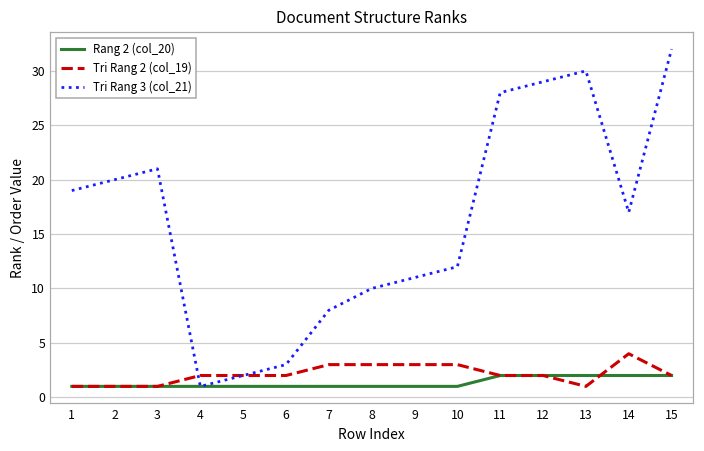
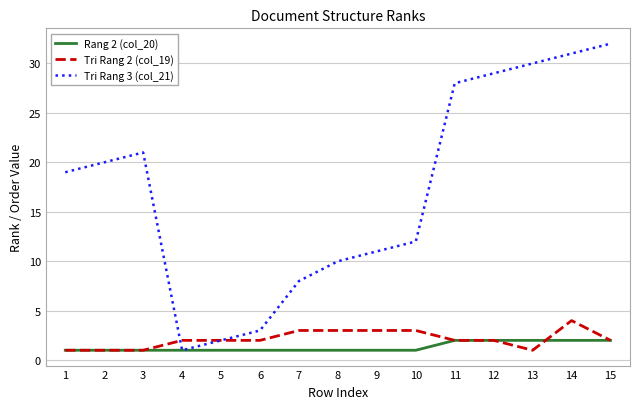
Tri Rang 3 (col_21), 14: 17 -> 31
